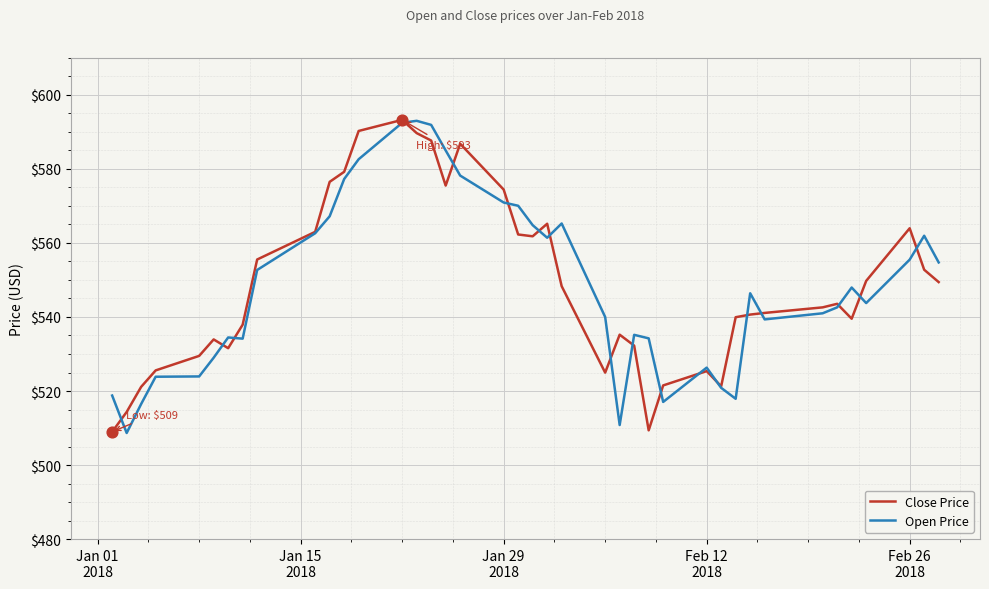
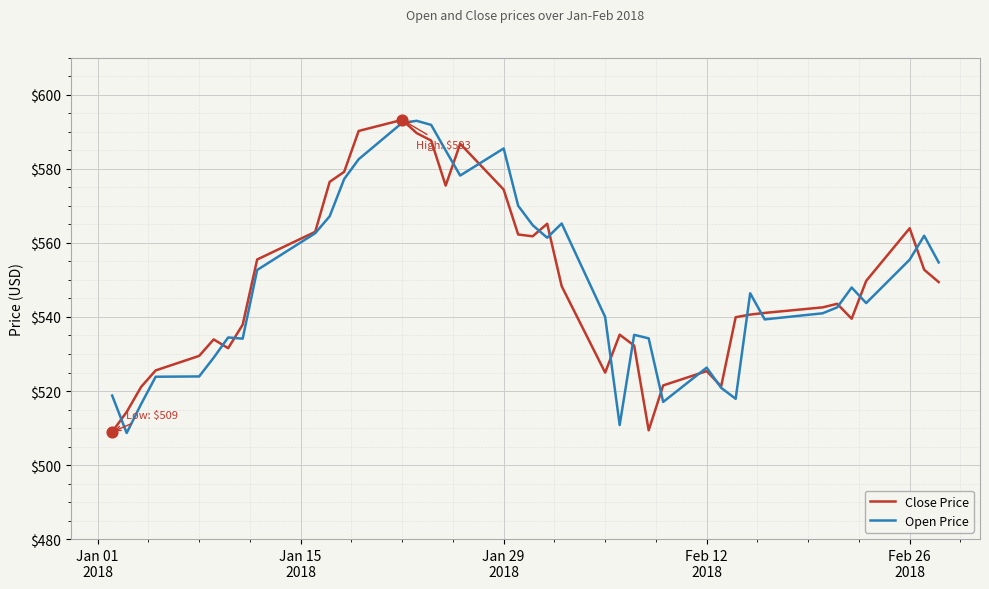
Open Price, Jan 29 2018: $571 -> $586
